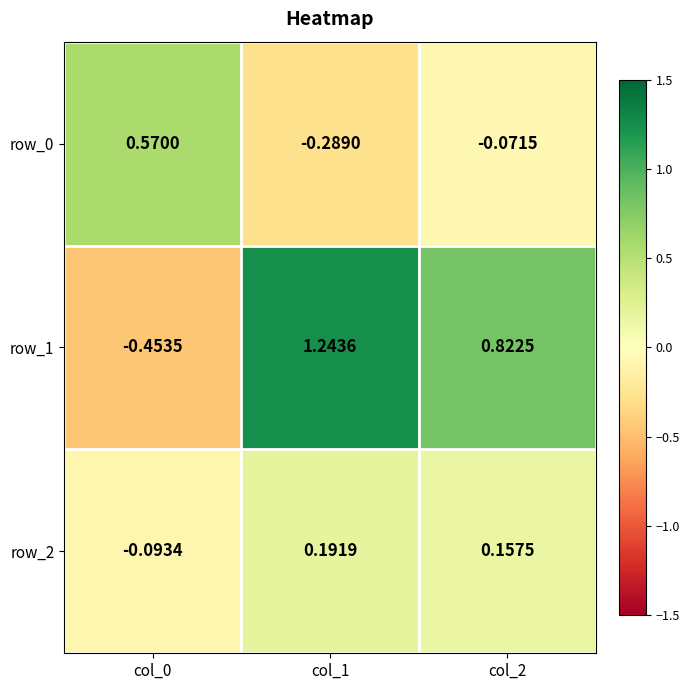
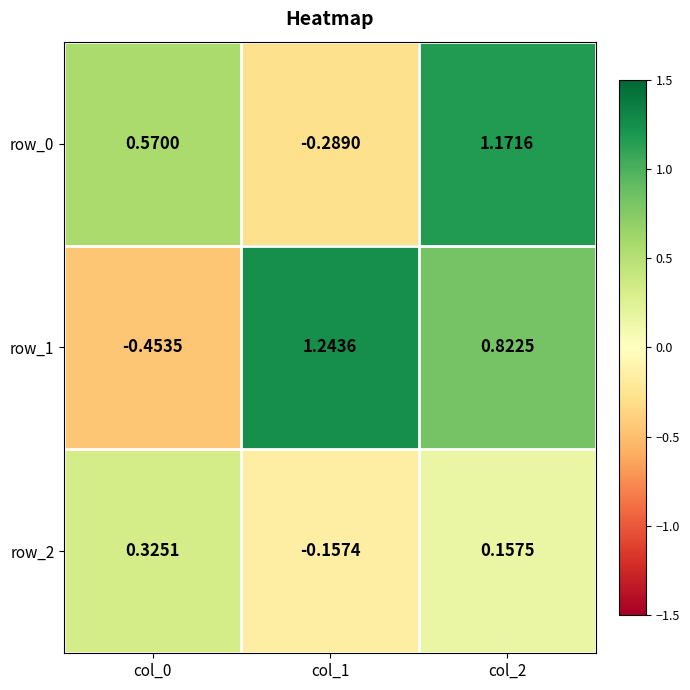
row_0, col_2: -0.0715 -> 1.1716
row_2, col_0: -0.0934 -> 0.3251
row_2, col_1: 0.1919 -> -0.1574
